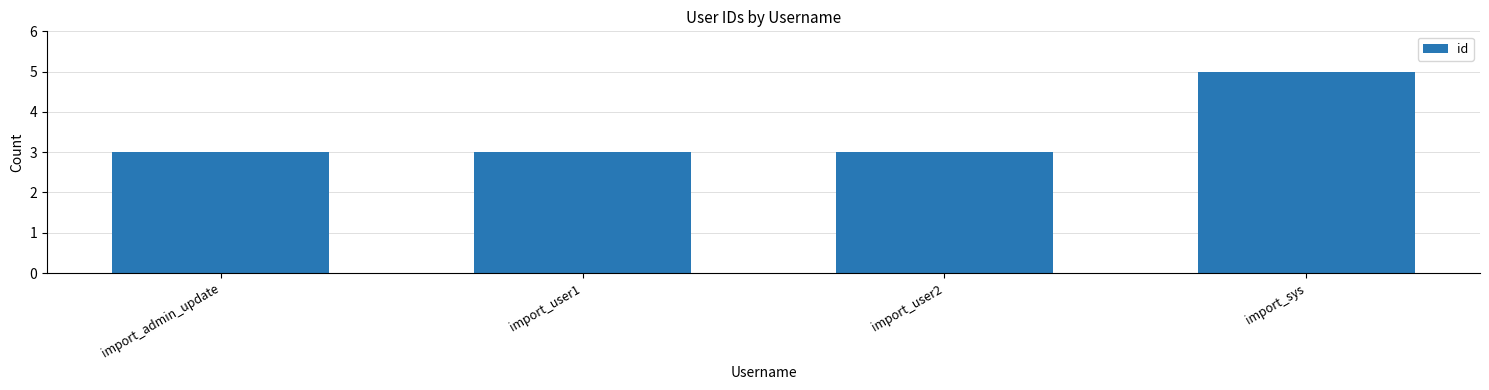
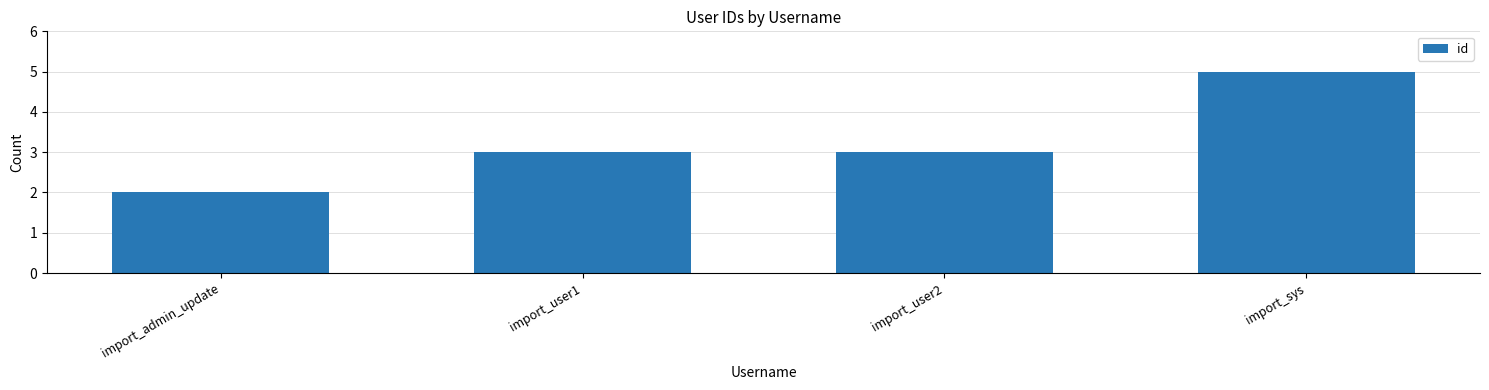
import_admin_update: 3 -> 2
